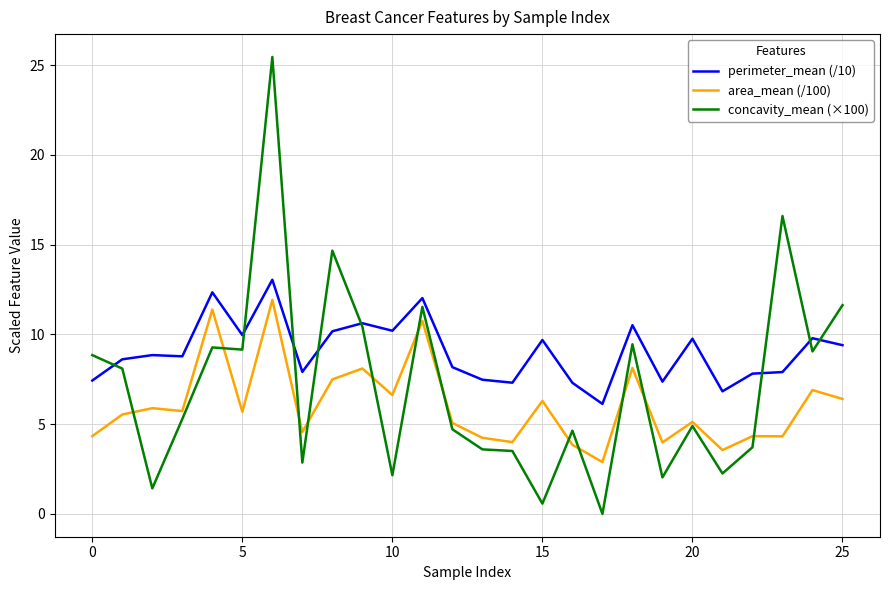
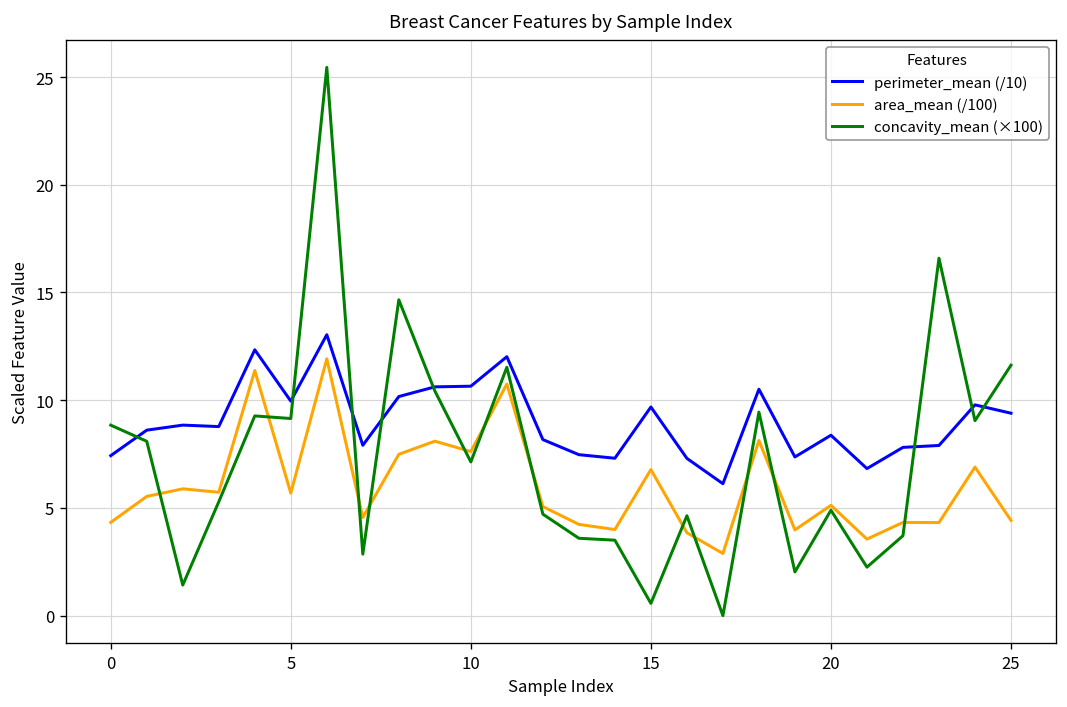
perimeter_mean (/10), 10: 10.2 -> 10.7
area_mean (/100), 10: 6.6 -> 7.6
concavity_mean (×100), 10: 2.2 -> 7.1
area_mean (/100), 15: 6.3 -> 6.8
perimeter_mean (/10), 20: 9.8 -> 8.4
area_mean (/100), 25: 6.4 -> 4.4
